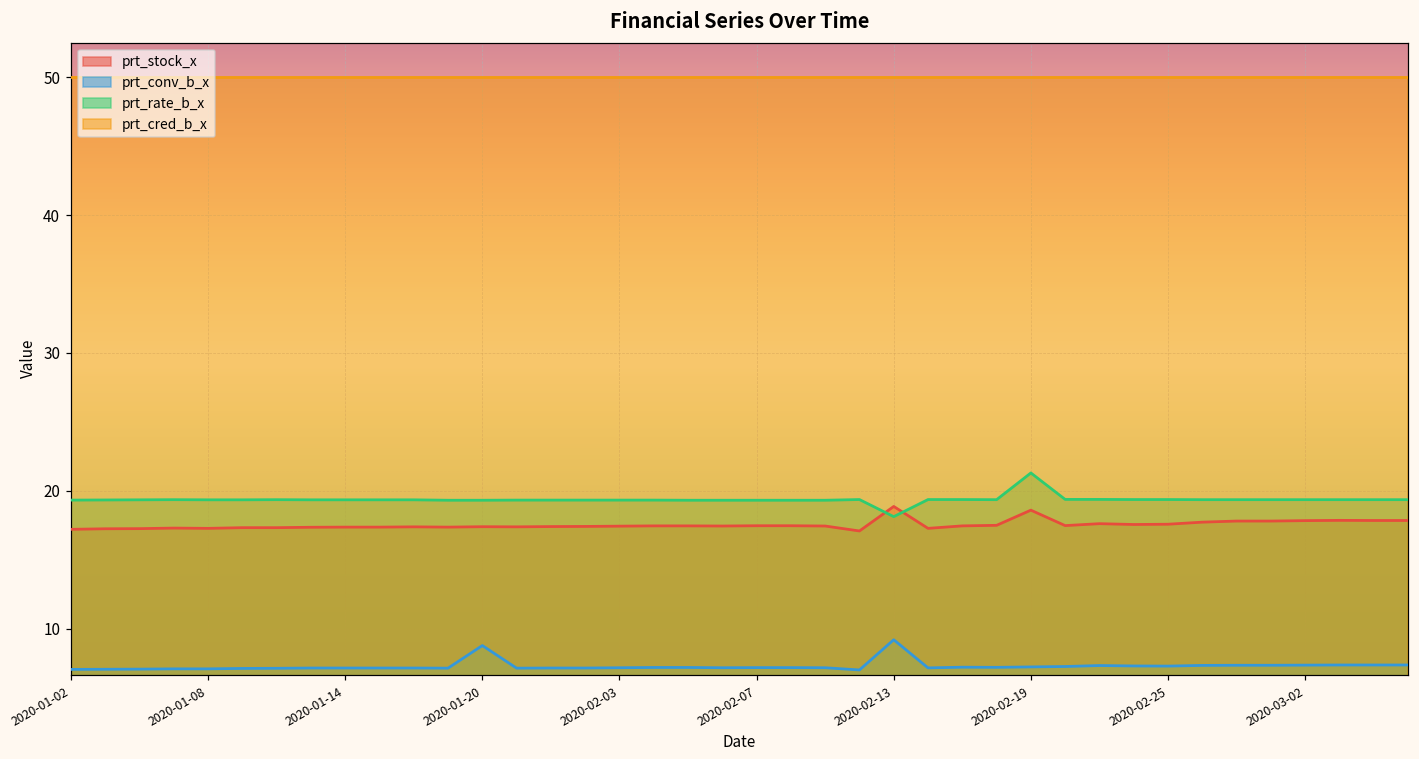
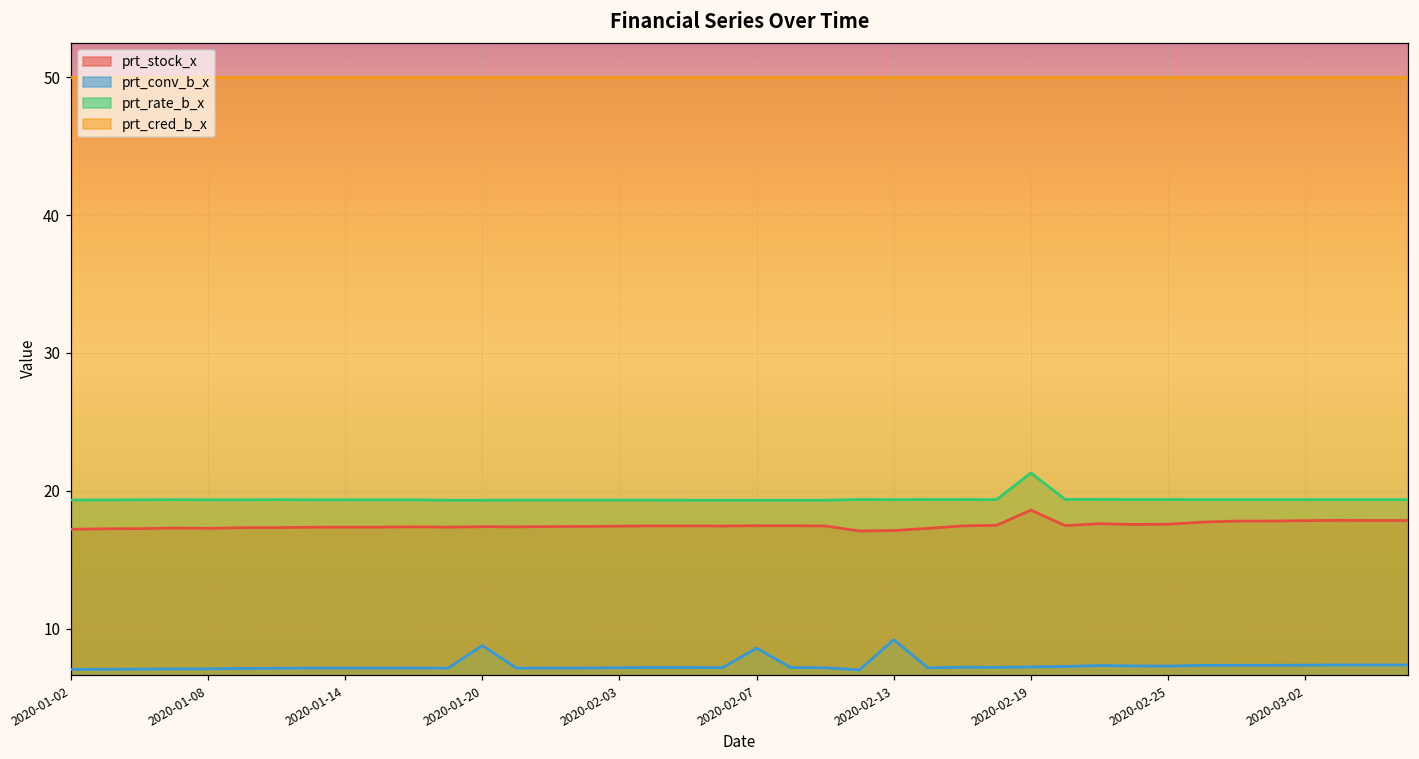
prt_conv_b_x, 2020-02-07: 7.2 -> 8.6
prt_stock_x, 2020-02-13: 18.9 -> 17.1
prt_rate_b_x, 2020-02-13: 18.1 -> 19.4
